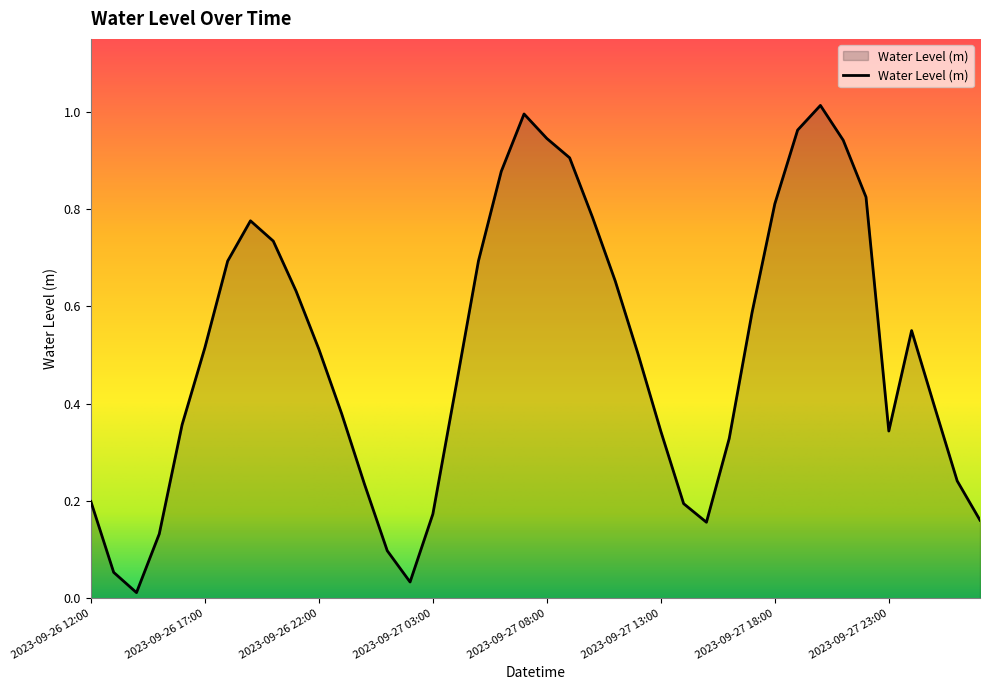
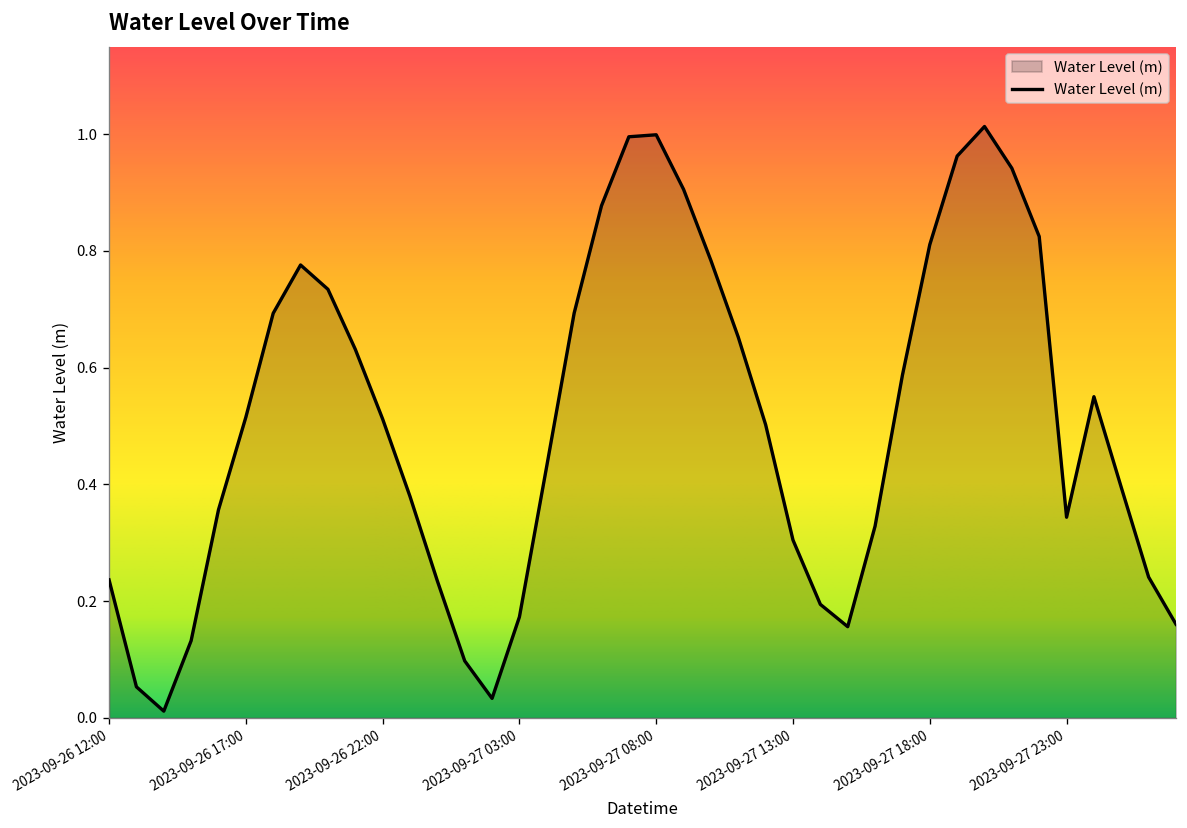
2023-09-26 12:00: 0.20 -> 0.24
2023-09-27 08:00: 0.95 -> 1.00
2023-09-27 13:00: 0.34 -> 0.30
